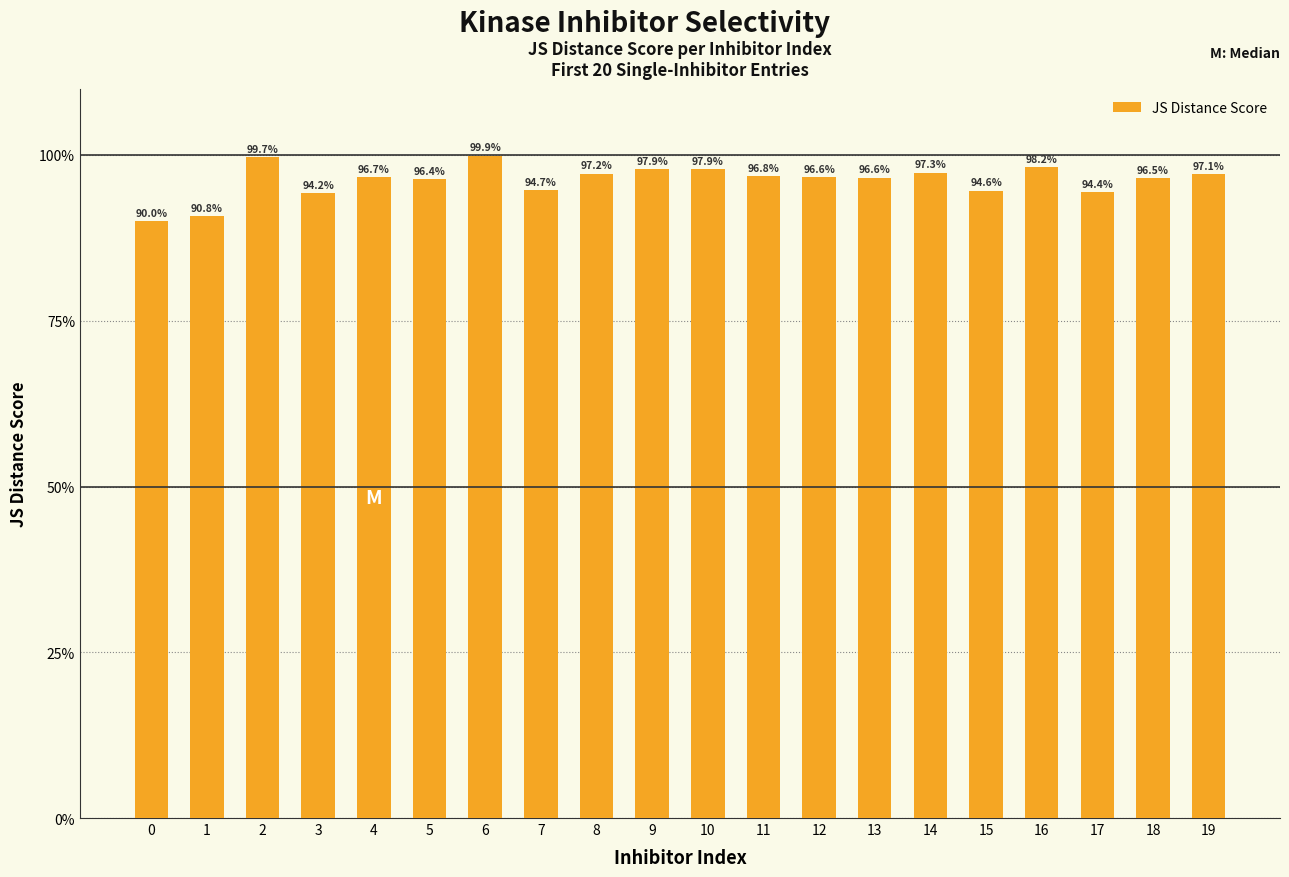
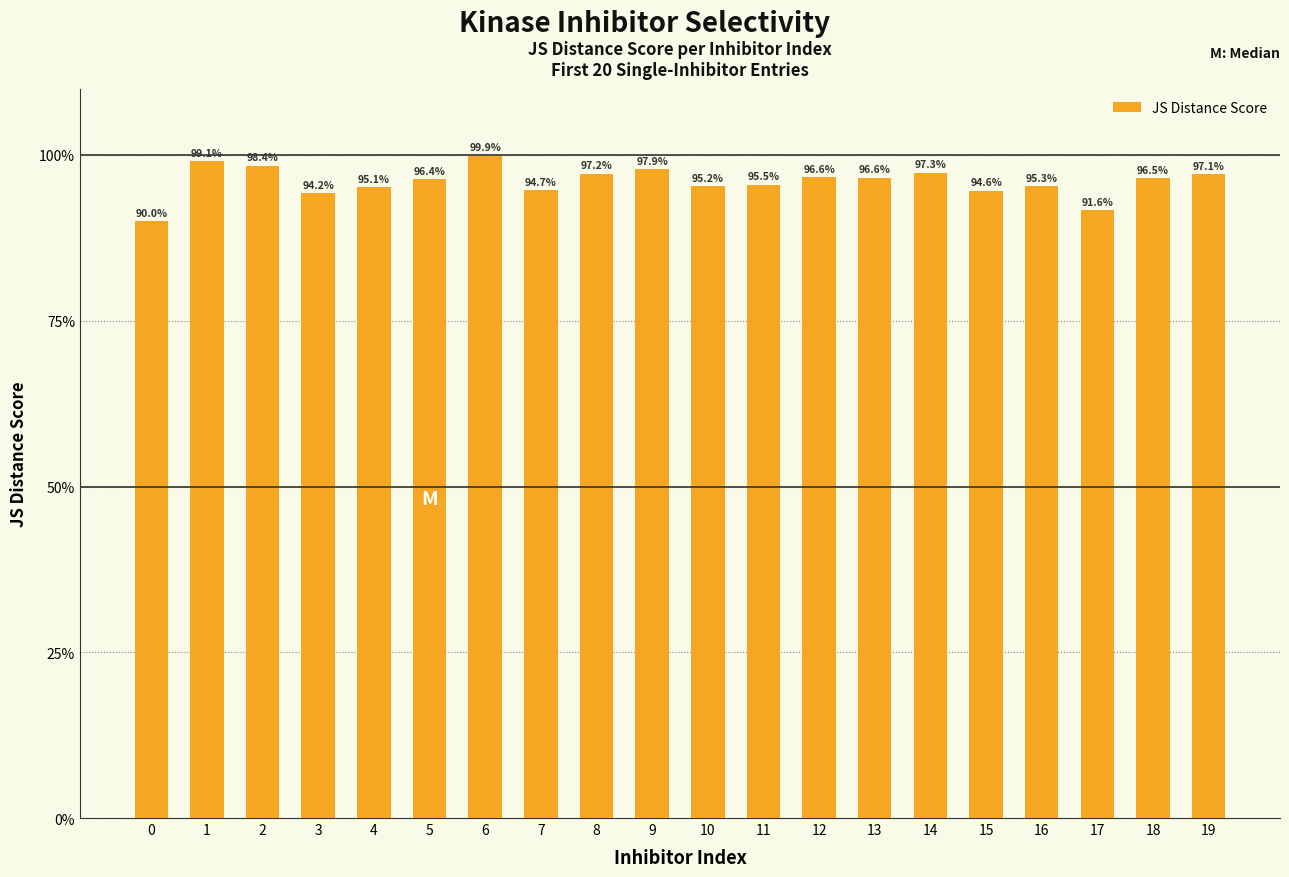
1: 90.8% -> 99.1%
2: 99.7% -> 98.4%
4: 96.7% -> 95.1%
10: 97.9% -> 95.2%
11: 96.8% -> 95.5%
16: 98.2% -> 95.3%
17: 94.4% -> 91.6%
